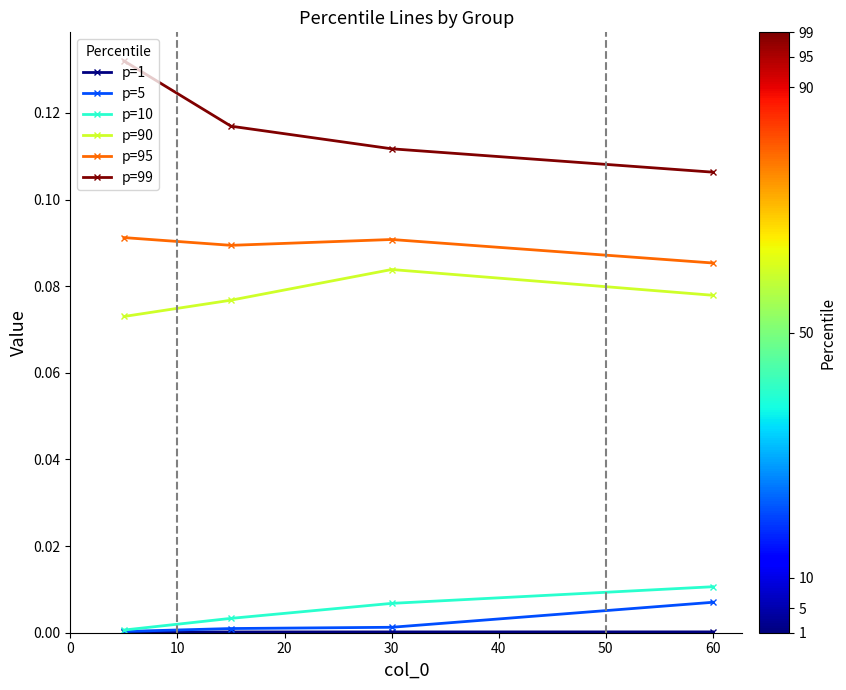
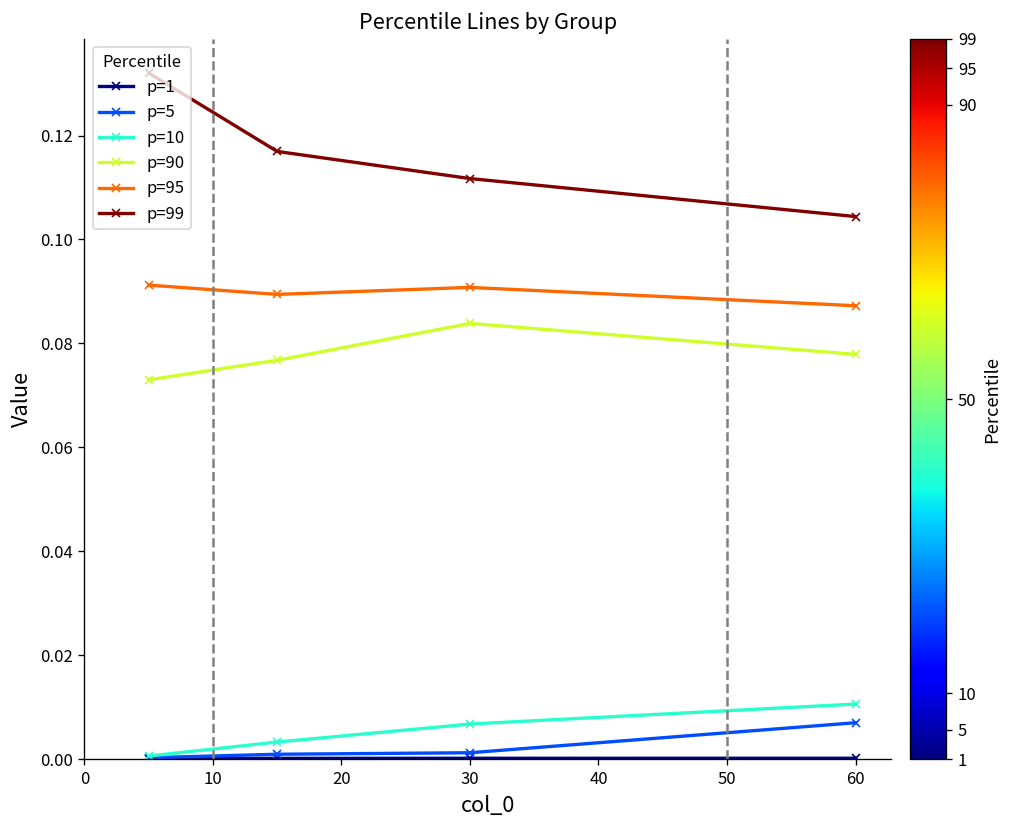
p=95, 60: 0.085 -> 0.087
p=99, 60: 0.106 -> 0.104
